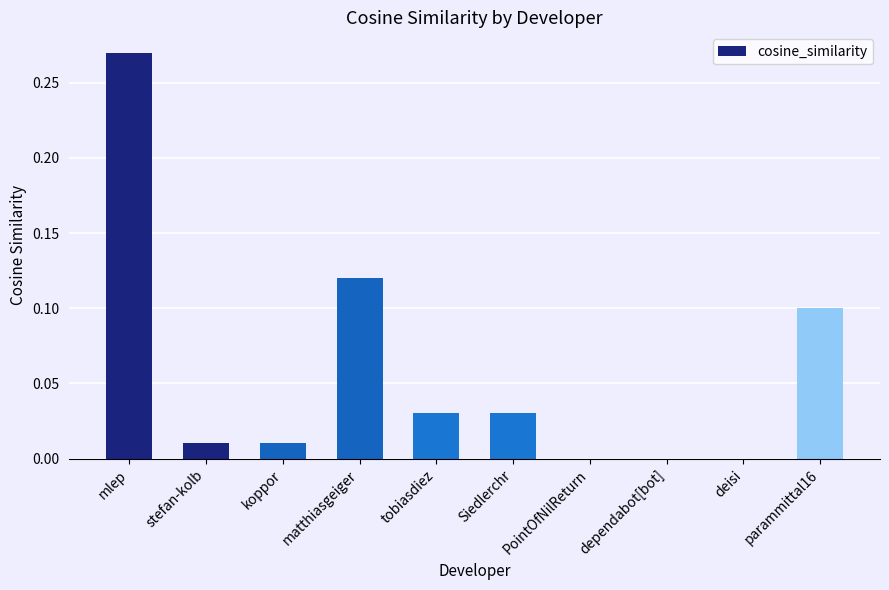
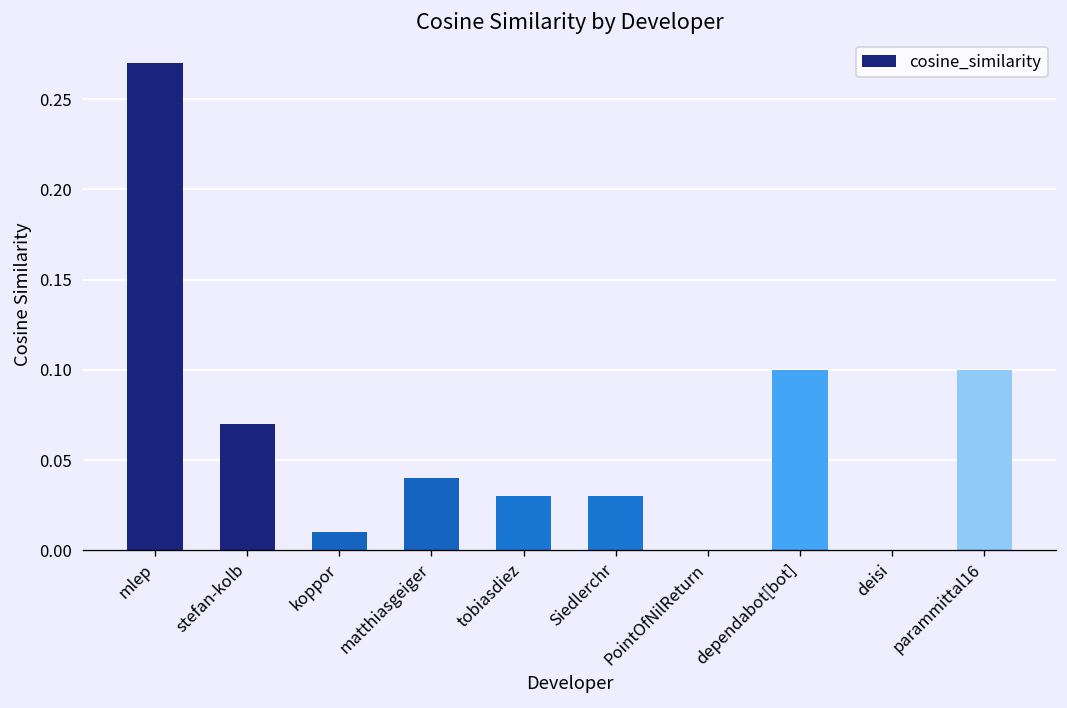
stefan-kolb: 0.01 -> 0.07
matthiasgeiger: 0.12 -> 0.04
dependabot[bot]: 0.0 -> 0.1
